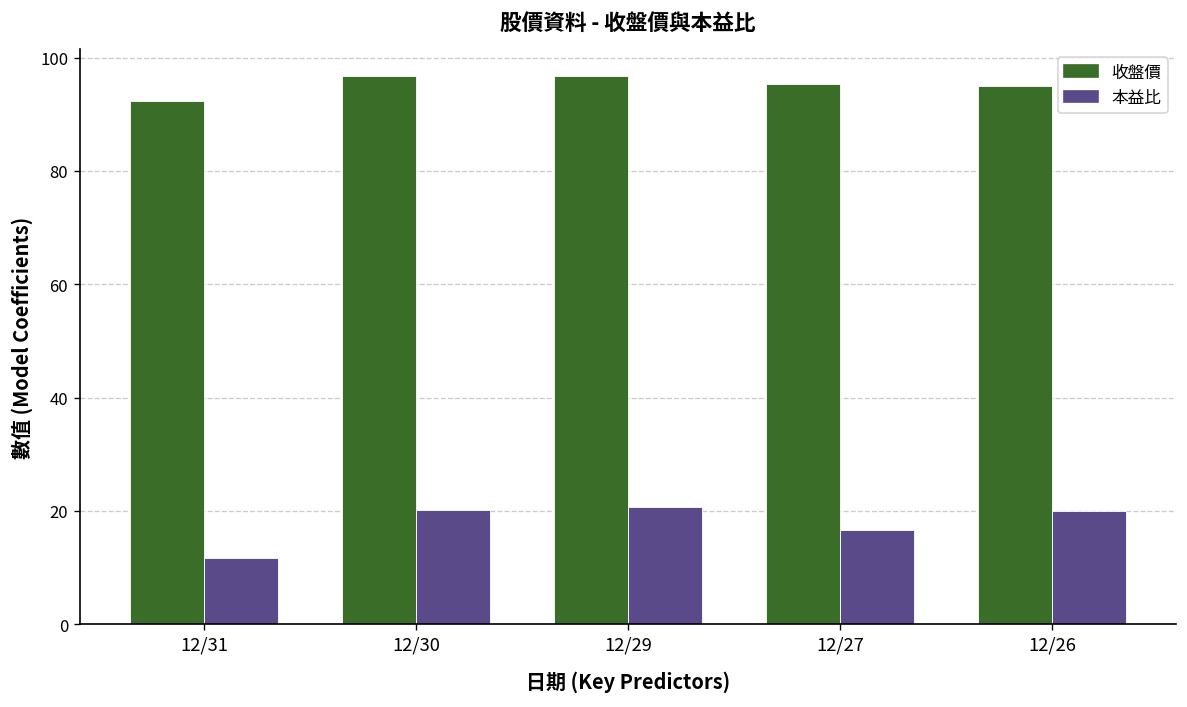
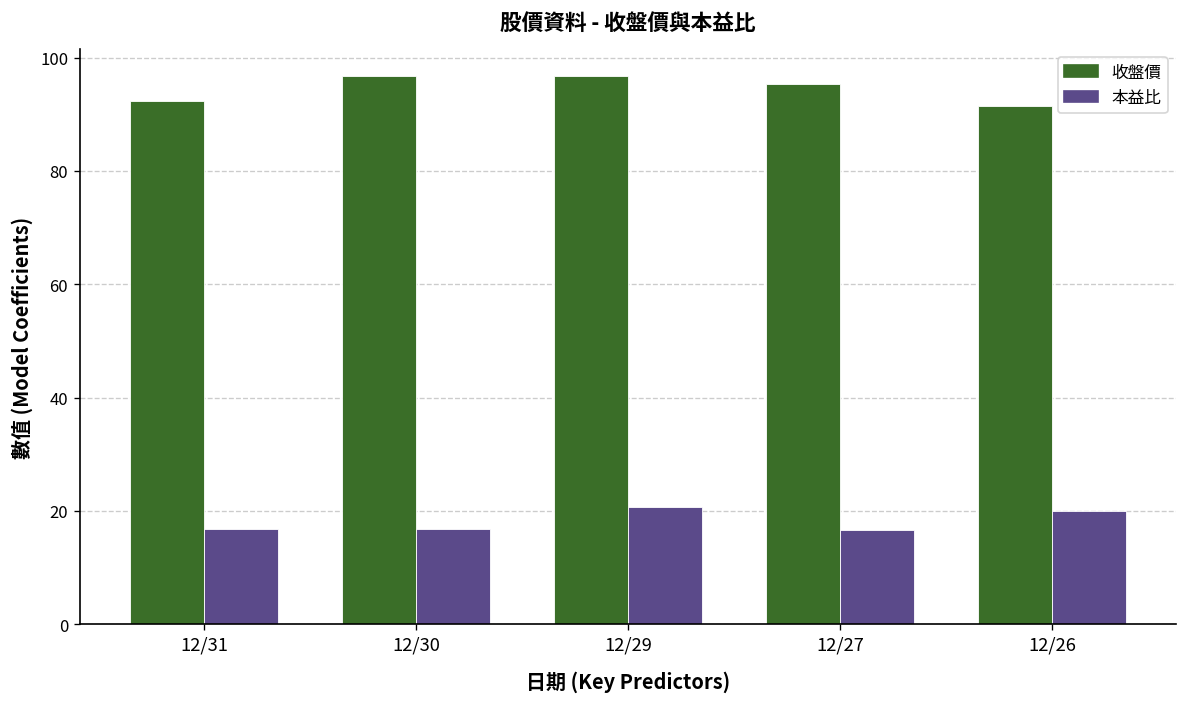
本益比, 12/31: 12 -> 17
本益比, 12/30: 20 -> 17
收盤價, 12/26: 95 -> 92
